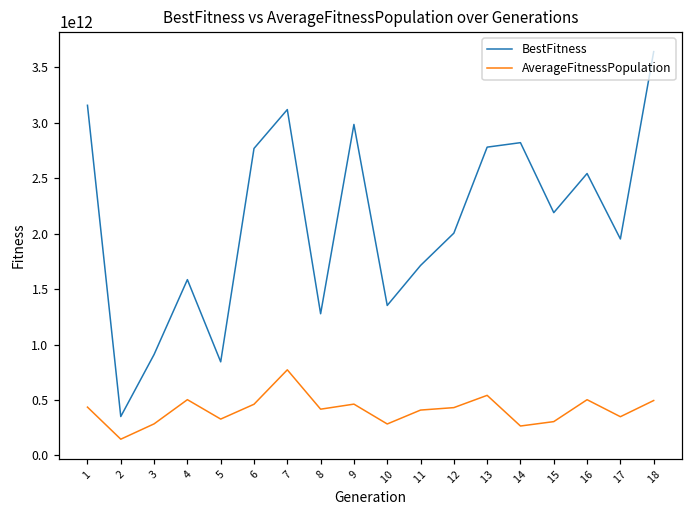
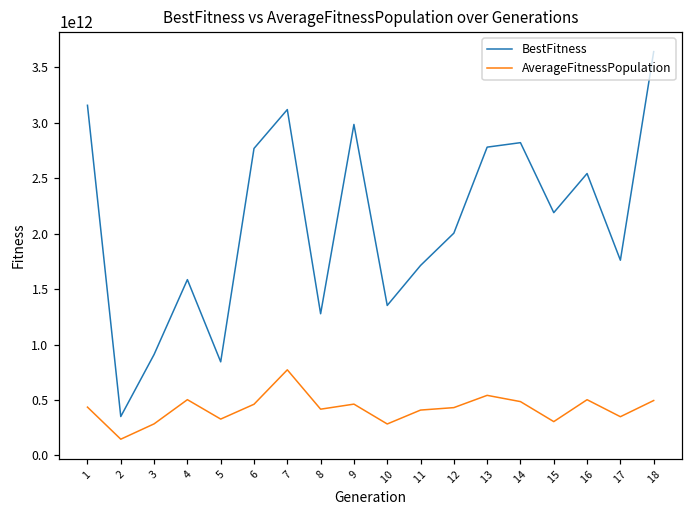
AverageFitnessPopulation, 14: 270000000000 -> 490000000000
BestFitness, 17: 1950000000000 -> 1760000000000
